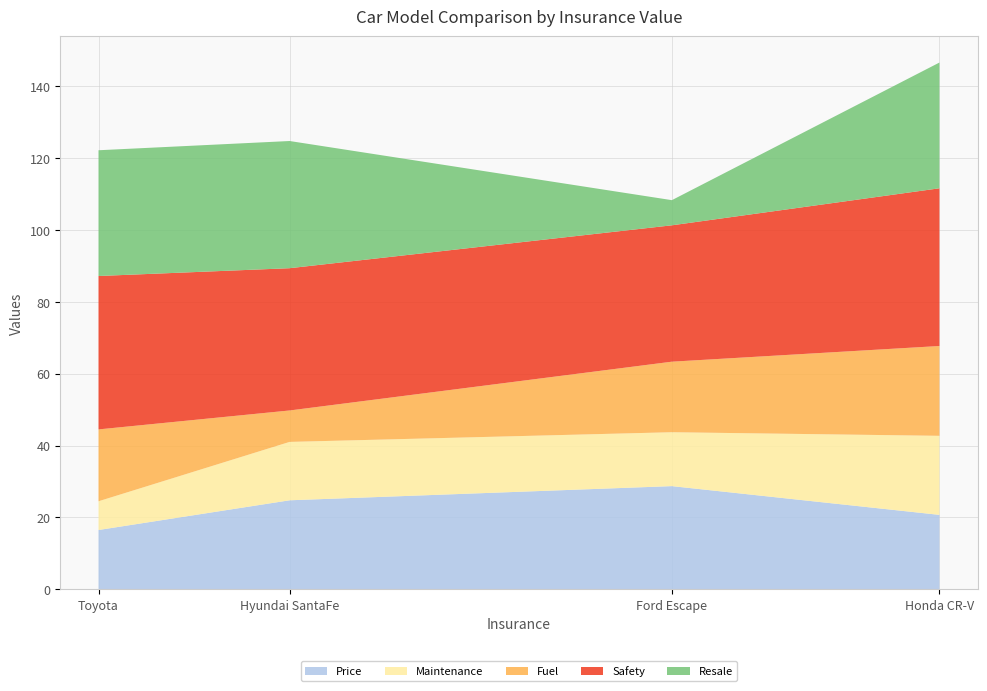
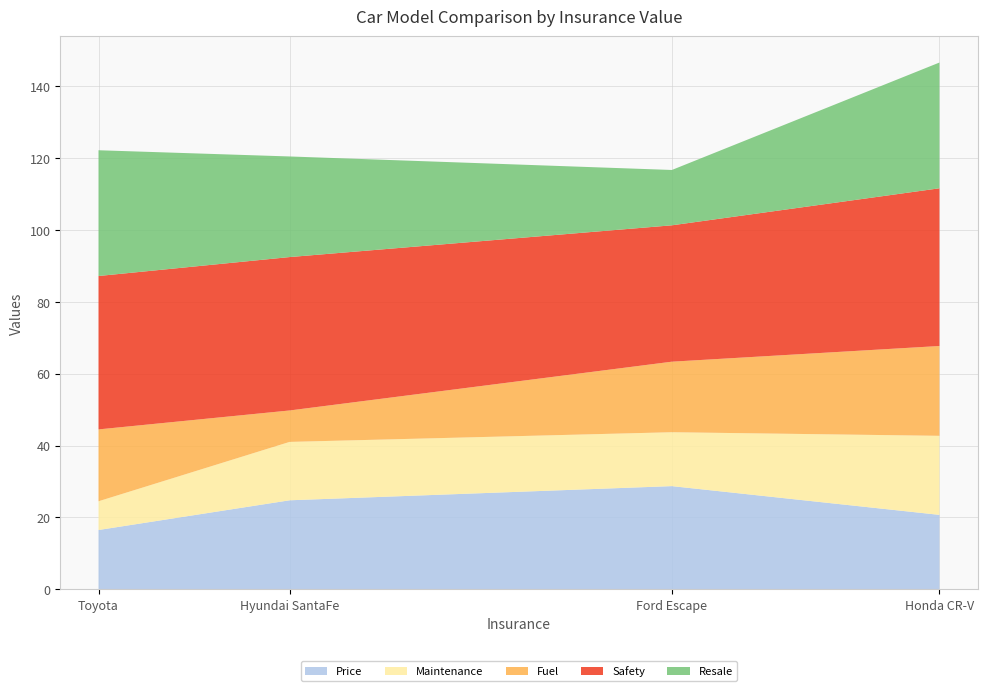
Safety, Hyundai SantaFe: 40 -> 43
Resale, Hyundai SantaFe: 35 -> 28
Resale, Ford Escape: 7 -> 15
